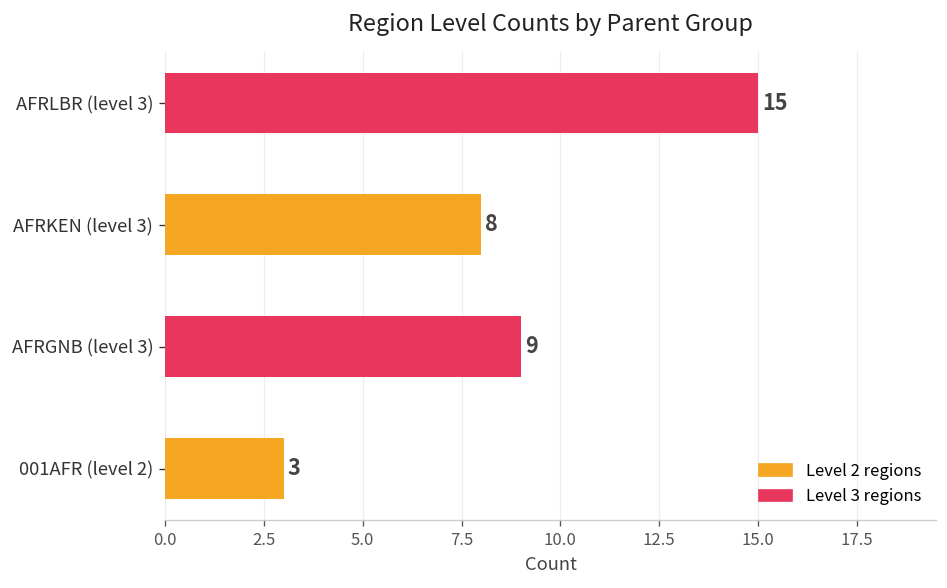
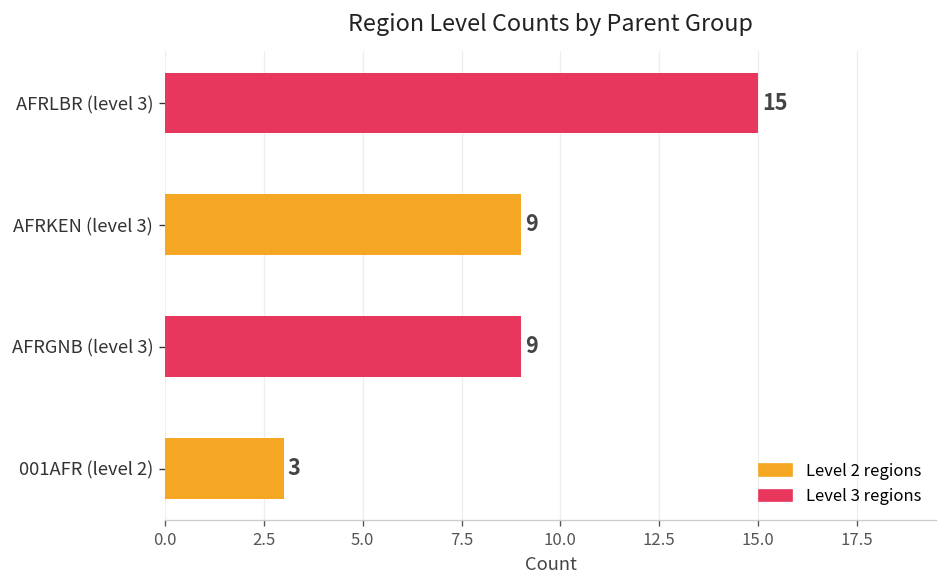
AFRKEN (level 3): 8 -> 9
